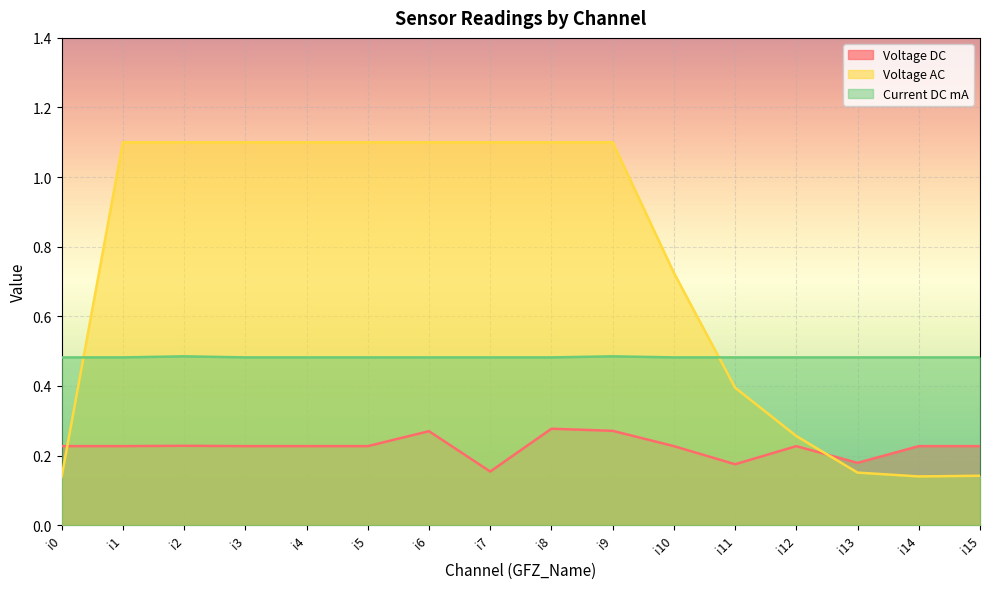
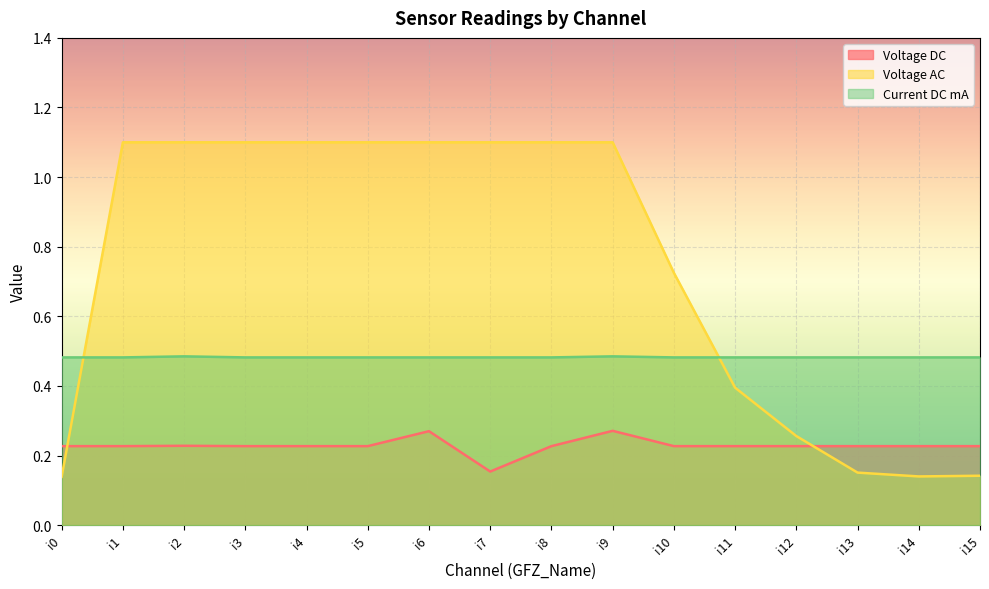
Voltage DC, i8: 0.28 -> 0.23
Voltage DC, i11: 0.18 -> 0.23
Voltage DC, i13: 0.18 -> 0.23
